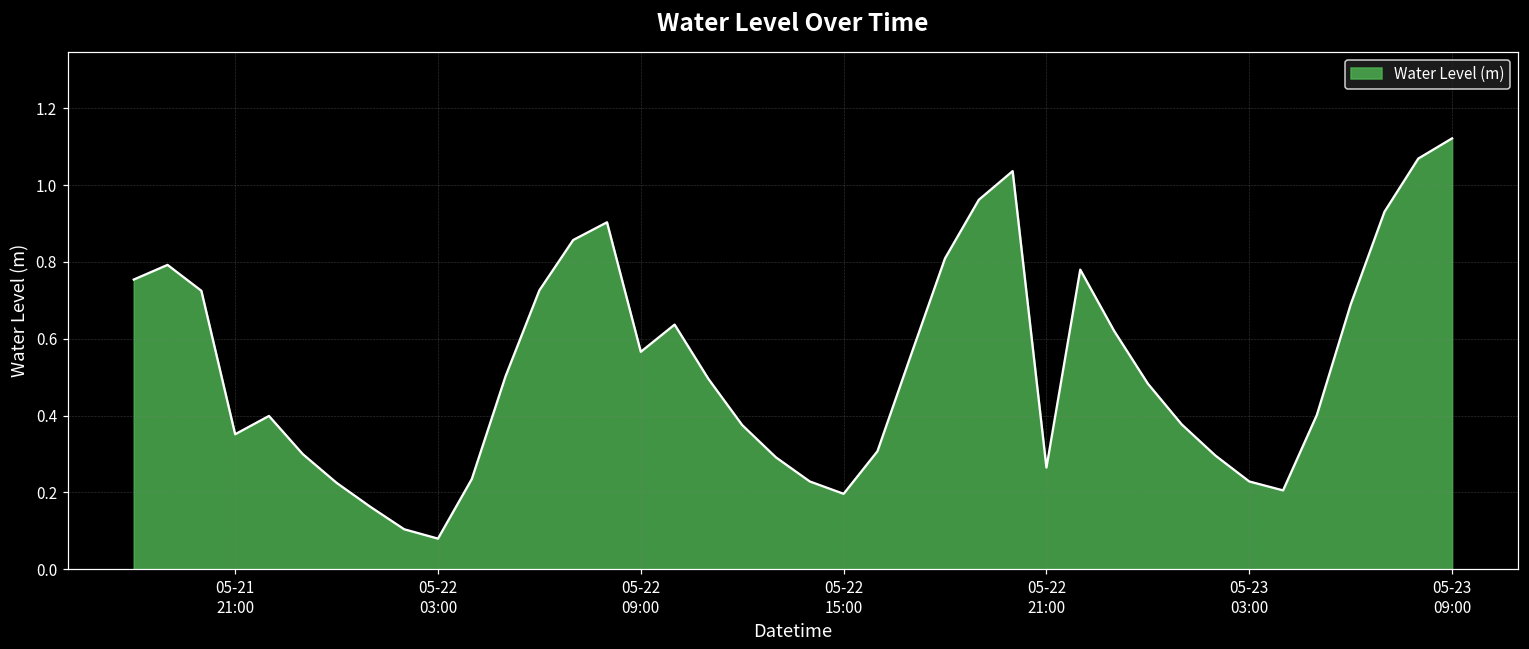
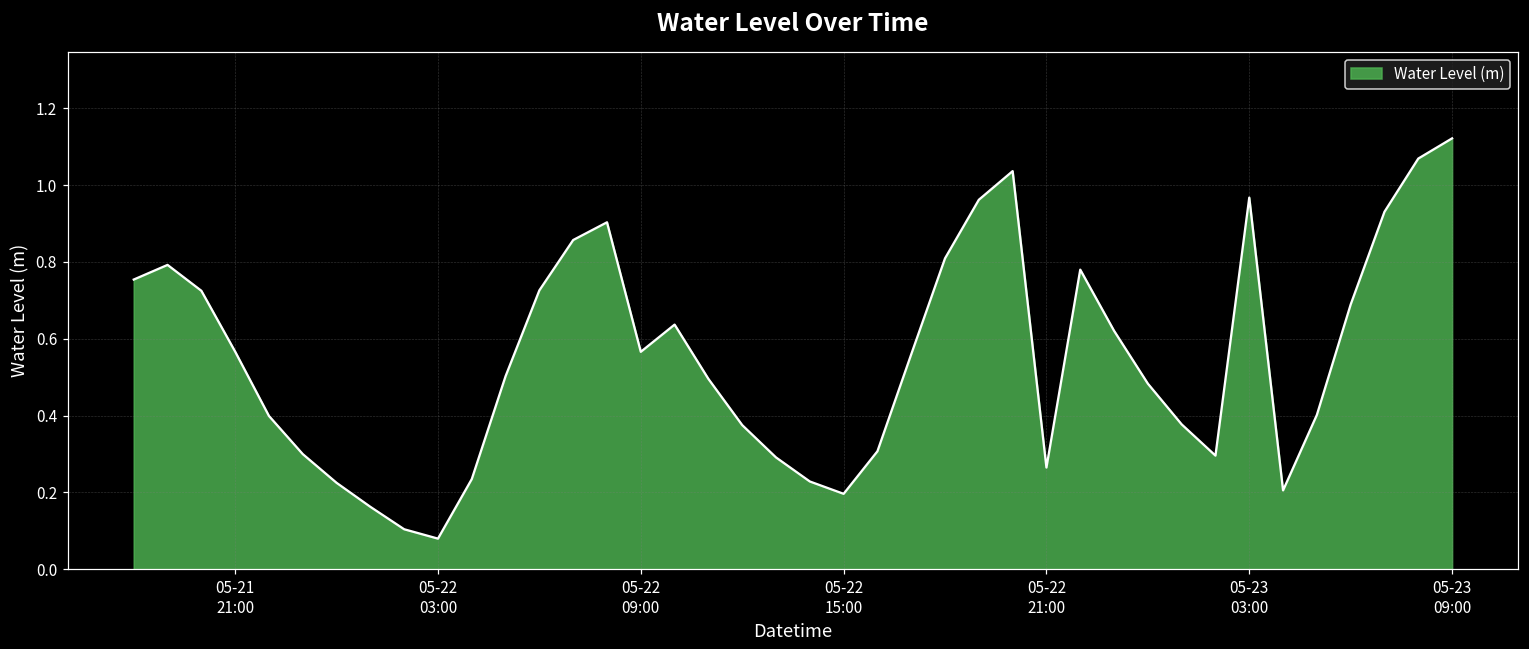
05-21 21:00: 0.35 -> 0.57
05-23 03:00: 0.23 -> 0.97
